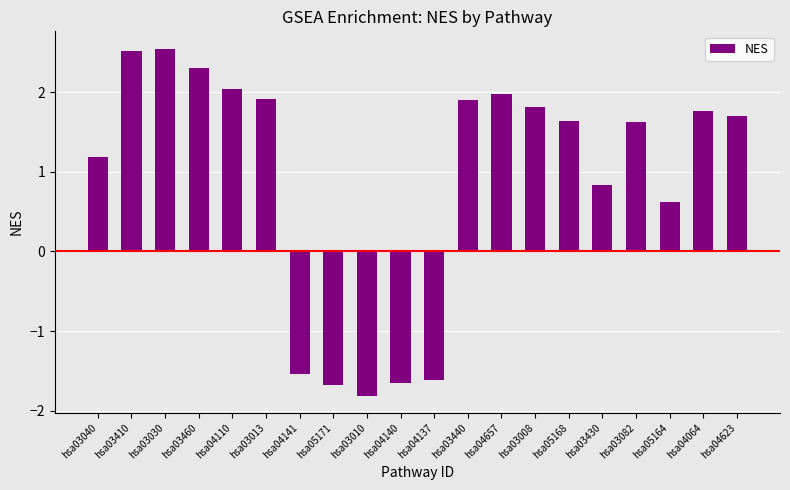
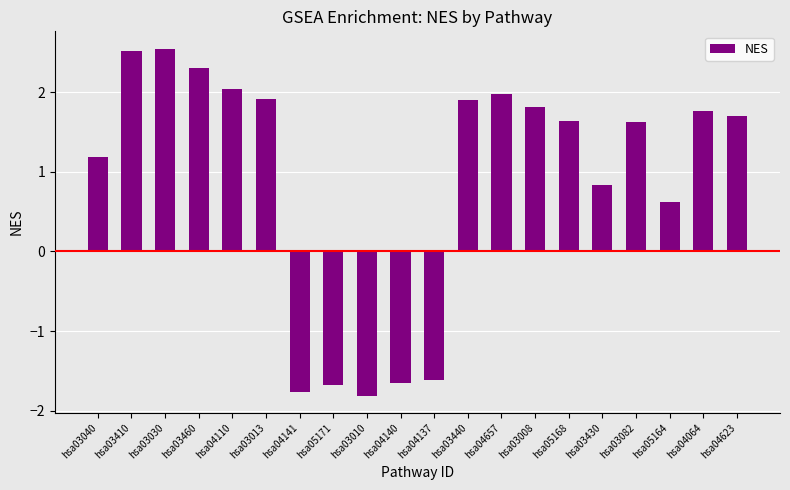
hsa04141: -1.5 -> -1.8
